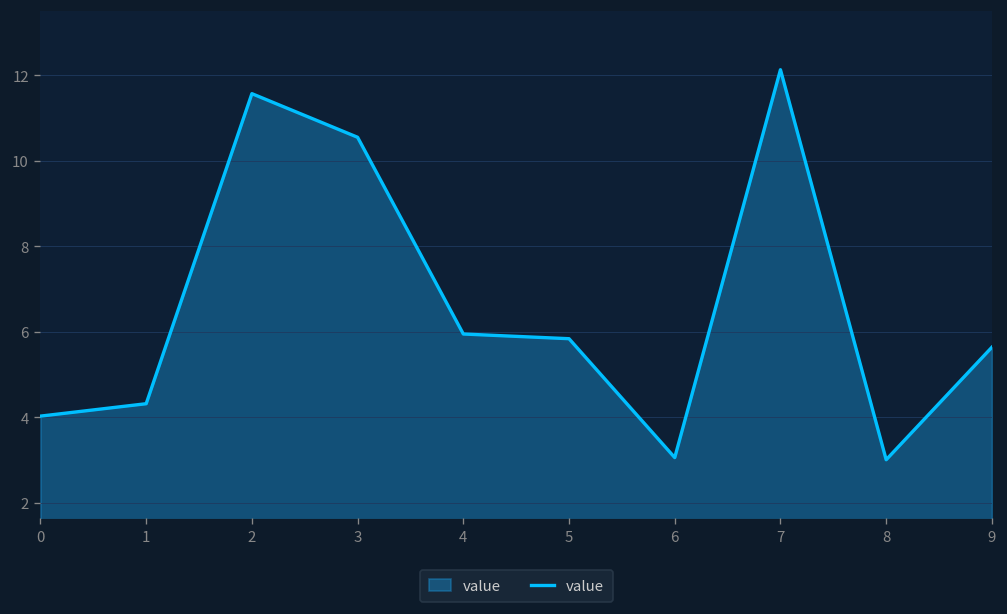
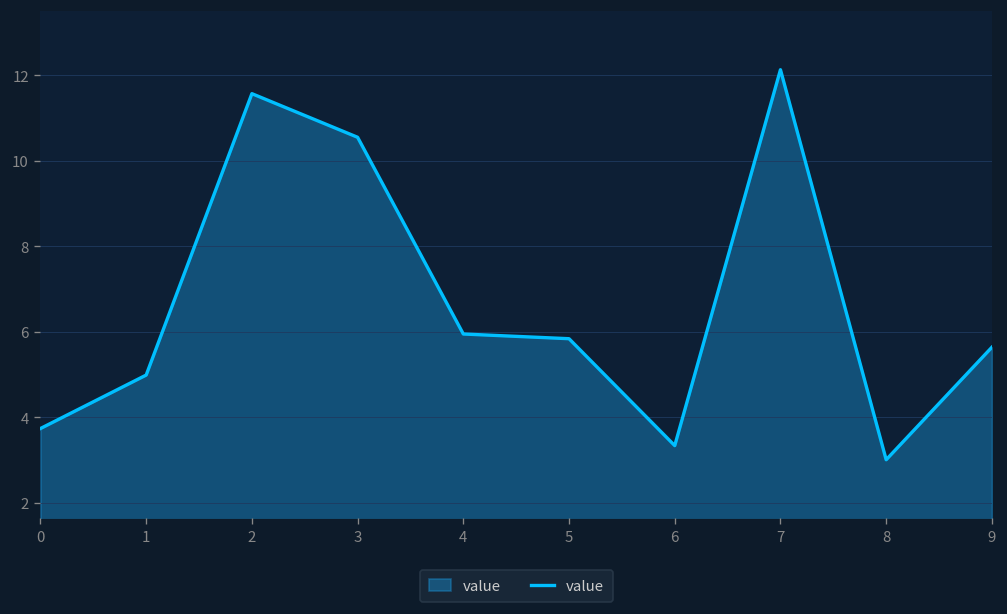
0: 4.0 -> 3.7
1: 4.3 -> 5.0
6: 3.1 -> 3.3
